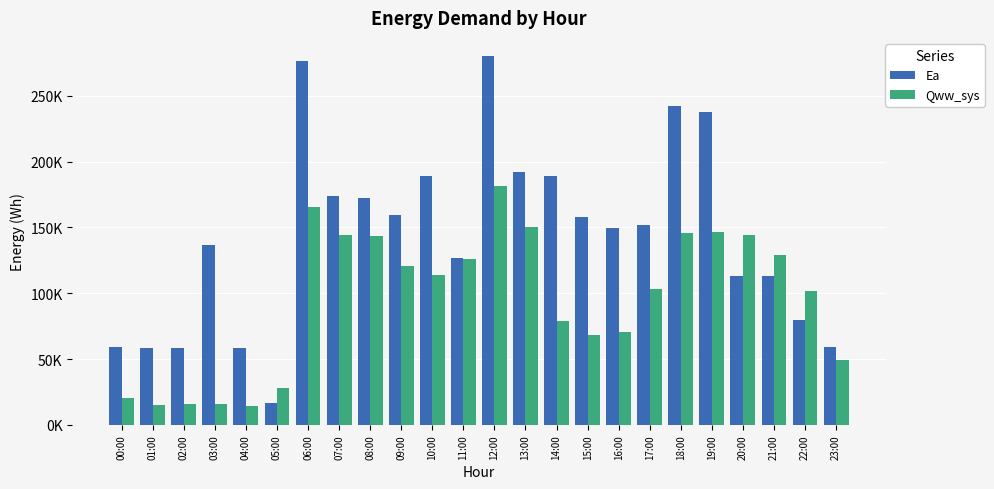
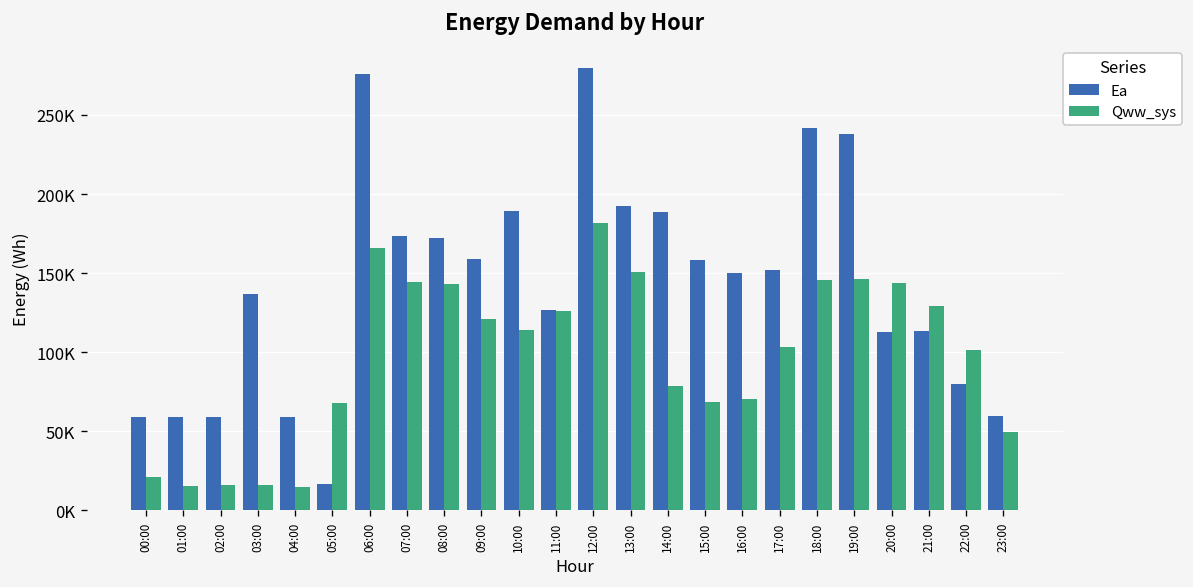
Qww_sys, 05:00: 28000 -> 68000
